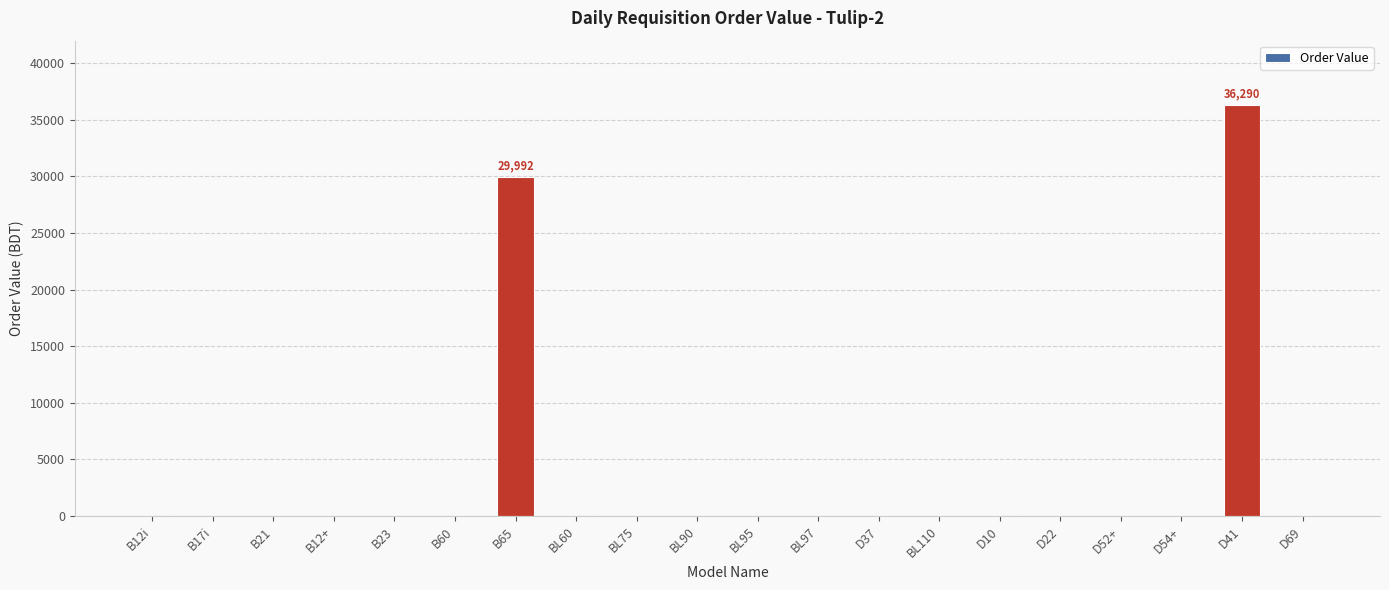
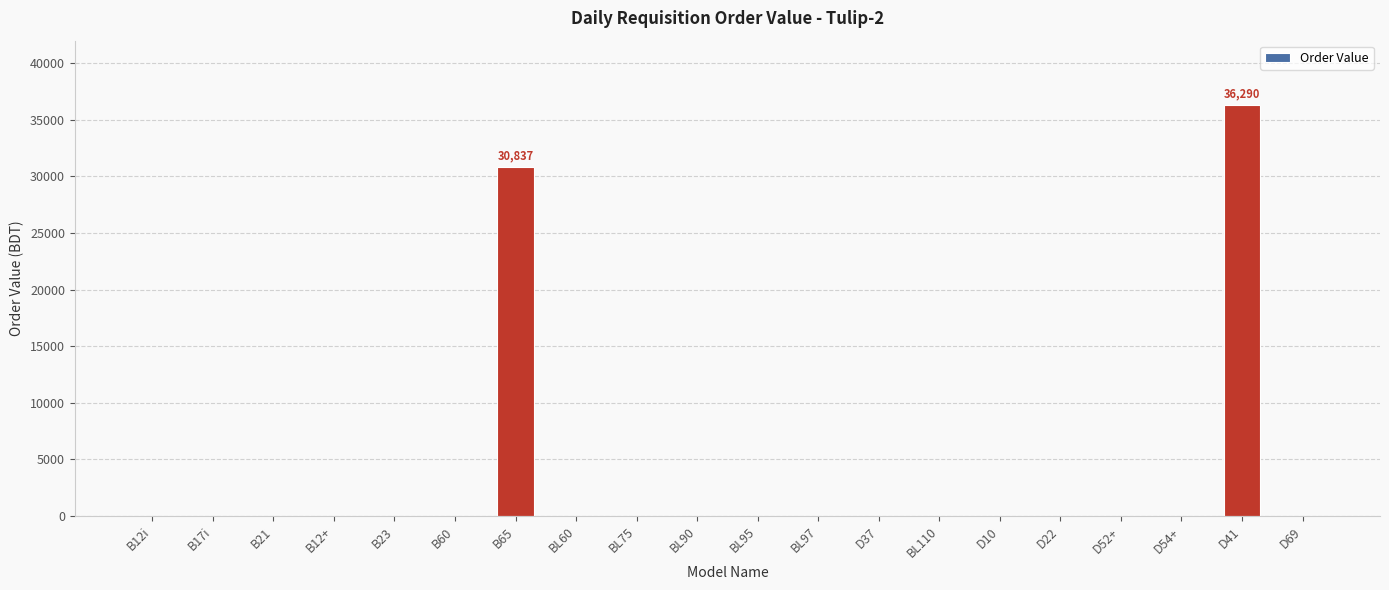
B65: 29,992 -> 30,837
